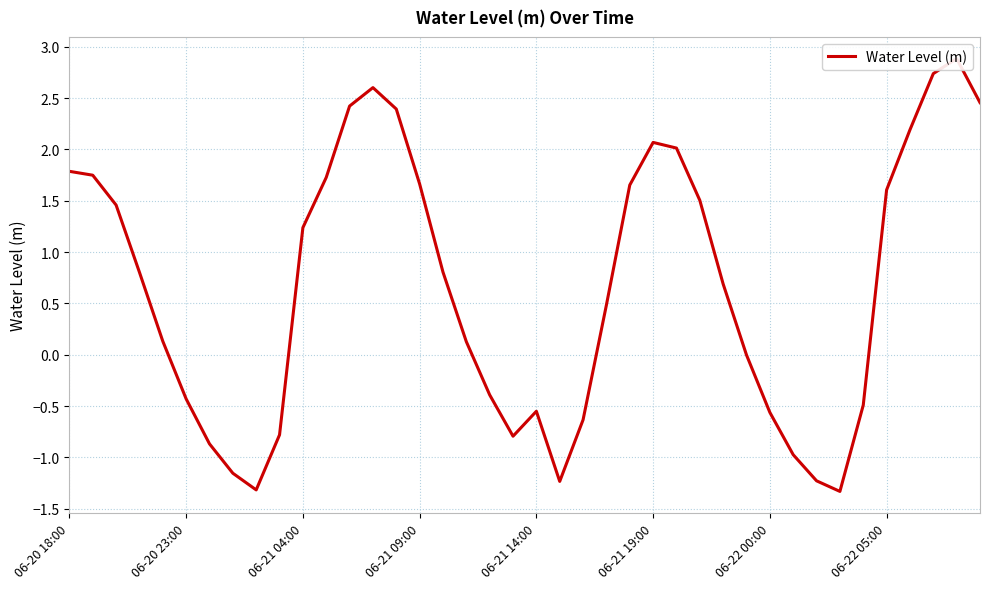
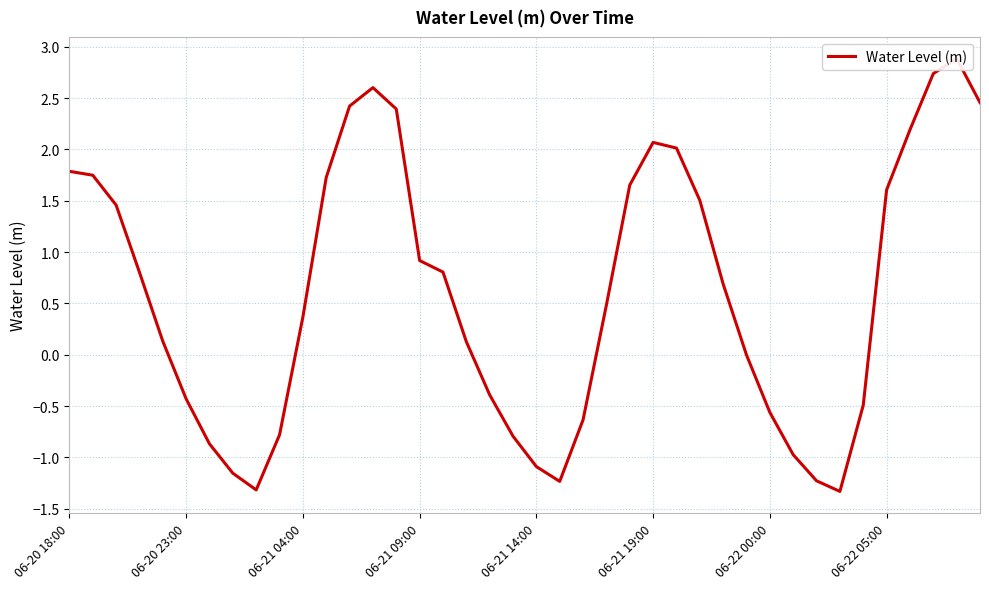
06-21 04:00: 1.24 -> 0.37
06-21 09:00: 1.66 -> 0.92
06-21 14:00: -0.55 -> -1.09
